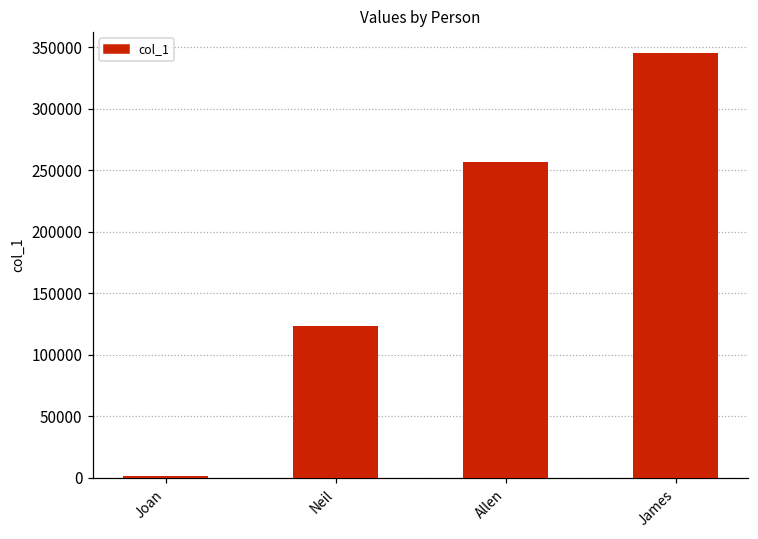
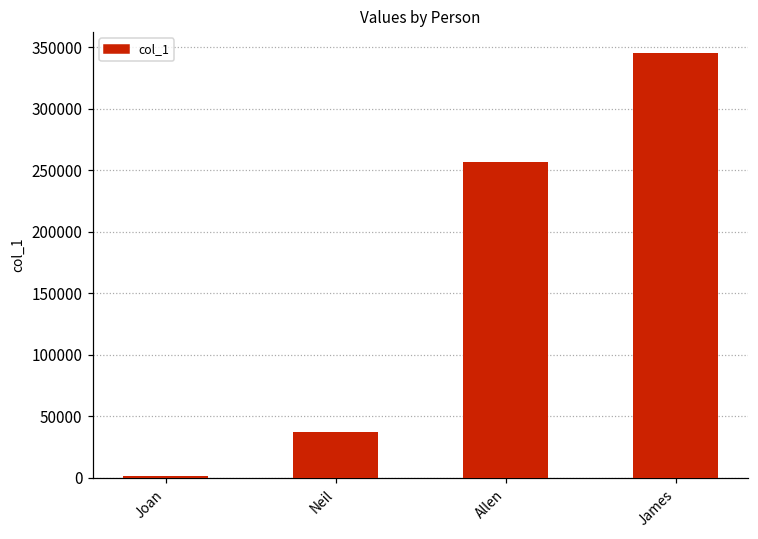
Neil: 123000 -> 37000
